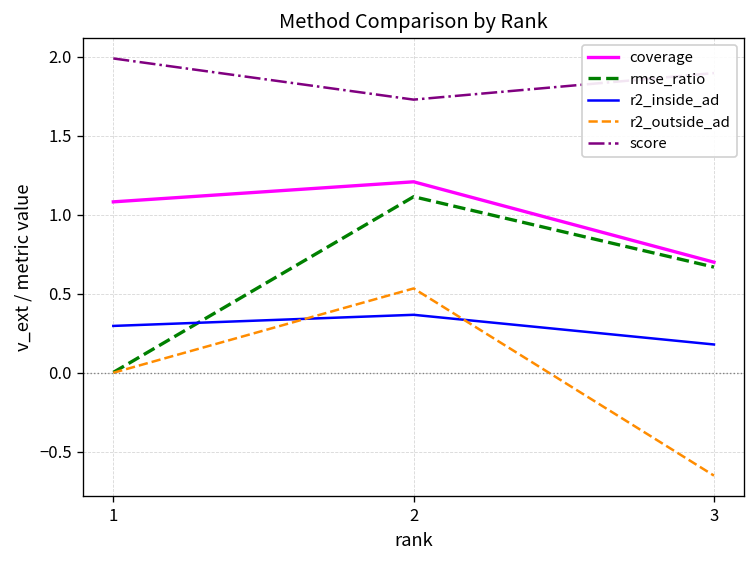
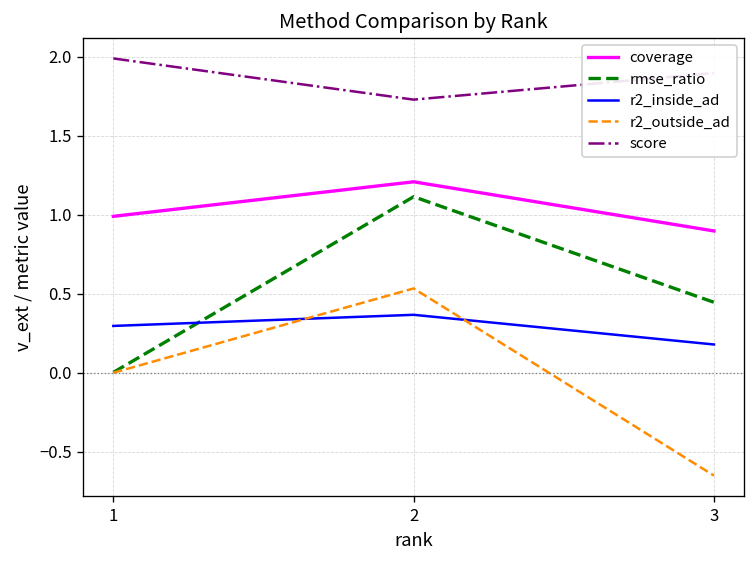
coverage, 1: 1.08 -> 0.99
coverage, 3: 0.70 -> 0.90
rmse_ratio, 3: 0.67 -> 0.45
